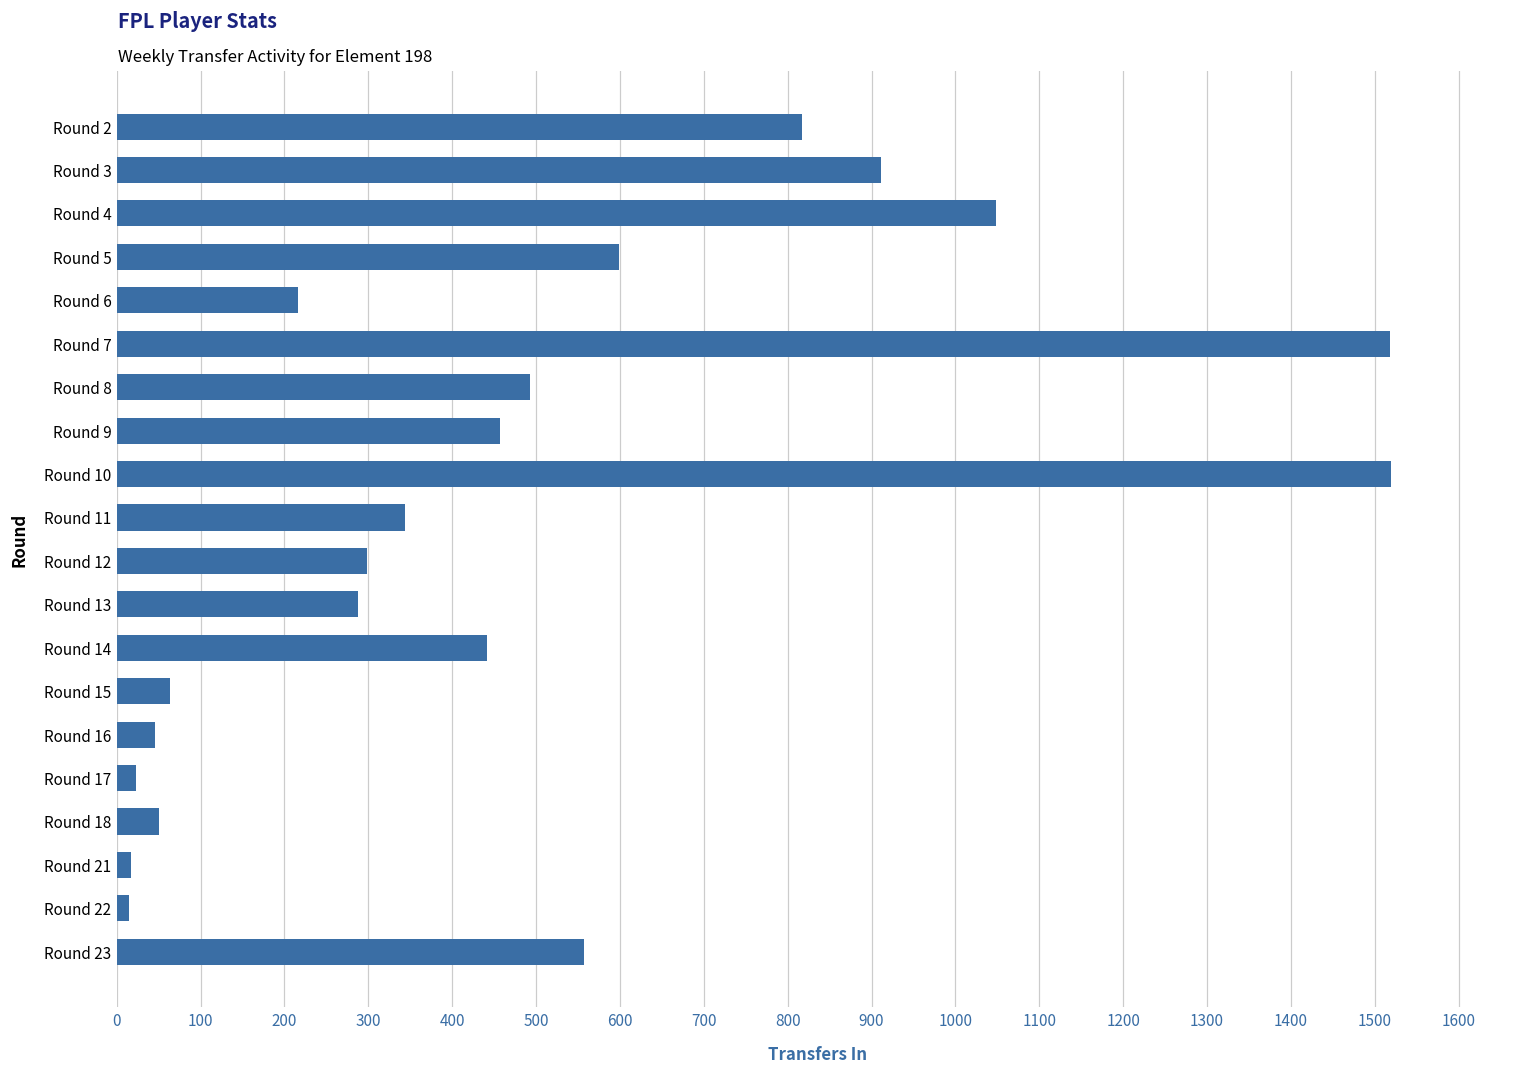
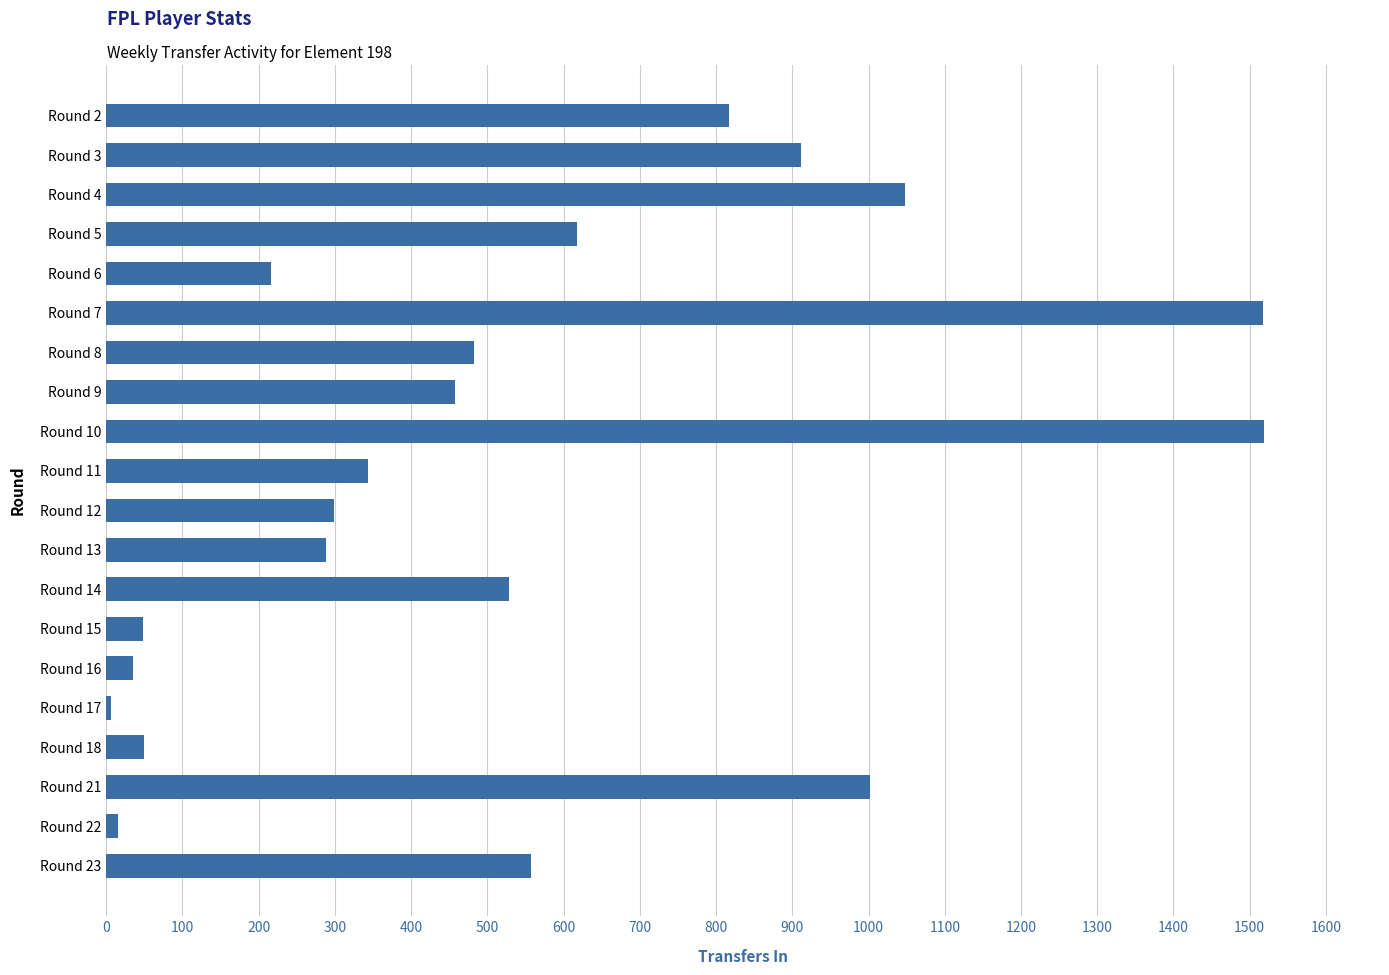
Round 5: 600 -> 620
Round 8: 490 -> 480
Round 14: 440 -> 530
Round 15: 60 -> 50
Round 16: 50 -> 40
Round 17: 20 -> 10
Round 21: 20 -> 1000
